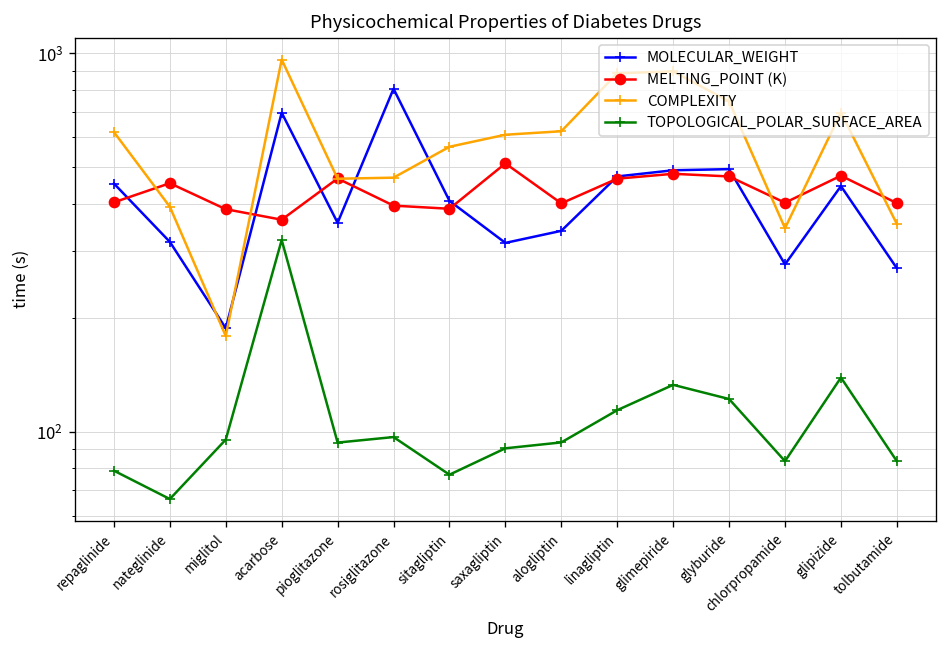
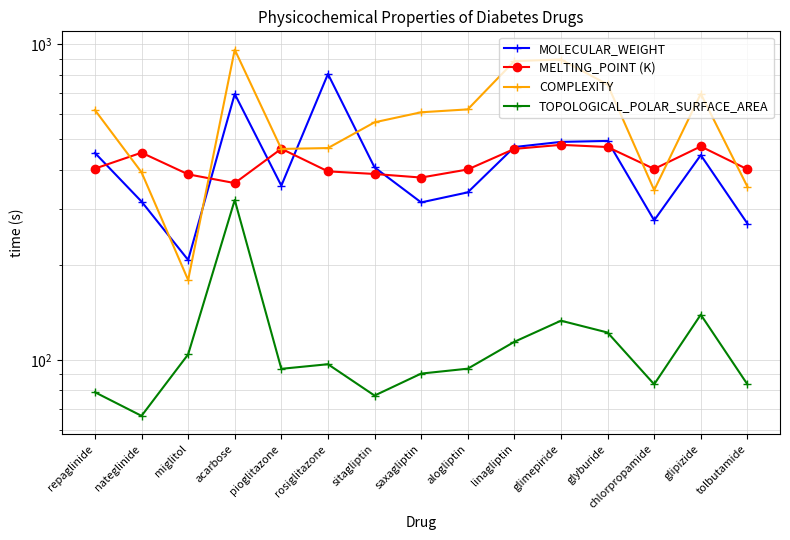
MOLECULAR_WEIGHT, miglitol: 190 -> 210
TOPOLOGICAL_POLAR_SURFACE_AREA, miglitol: 95 -> 104
MELTING_POINT (K), saxagliptin: 510 -> 380
